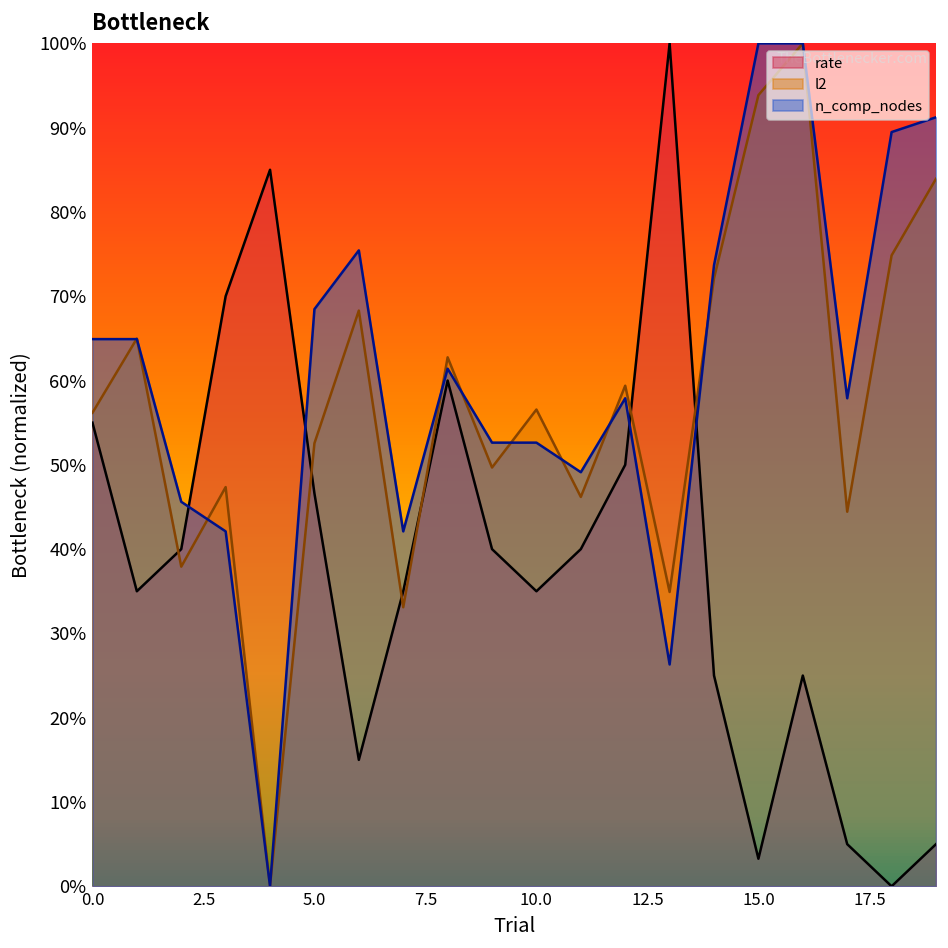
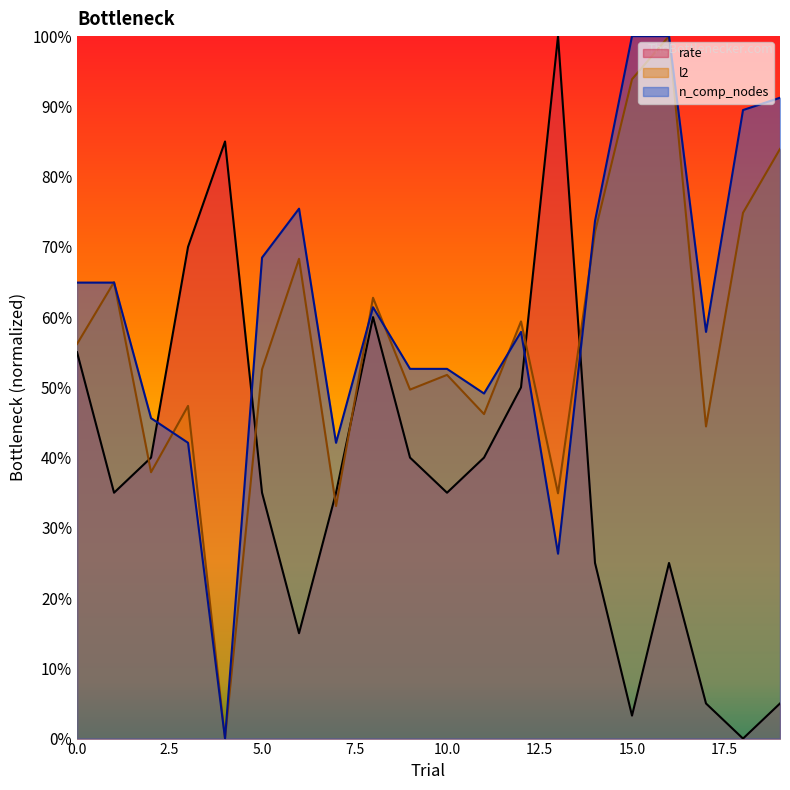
rate, 5.0: 47% -> 35%
l2, 10.0: 57% -> 52%
